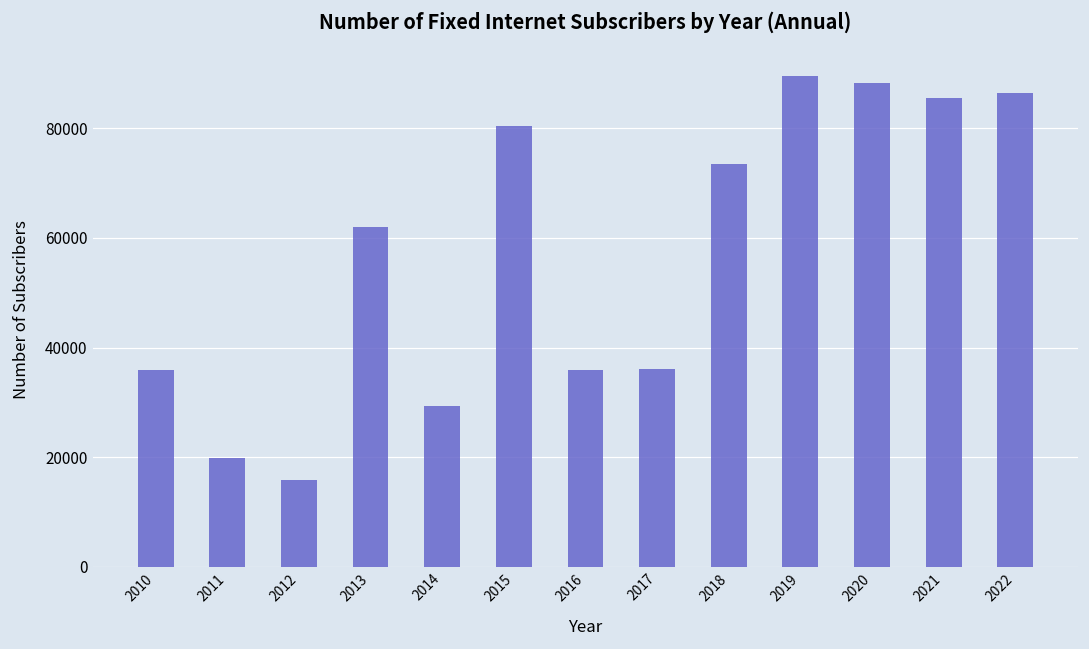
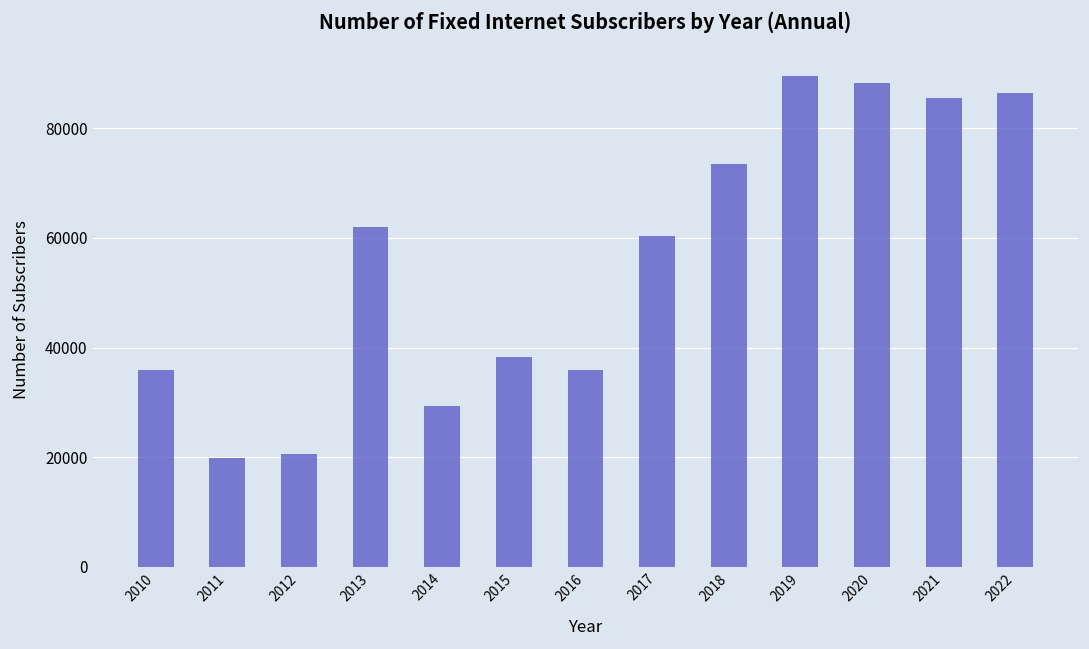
2012: 16000 -> 20000
2015: 80000 -> 38000
2017: 36000 -> 60000
